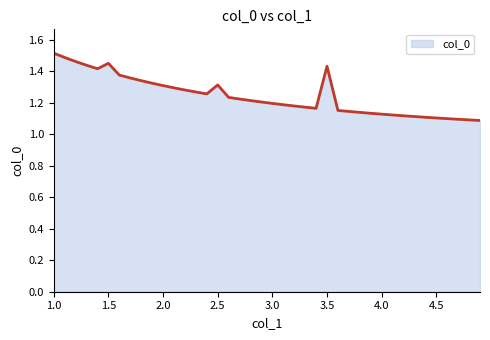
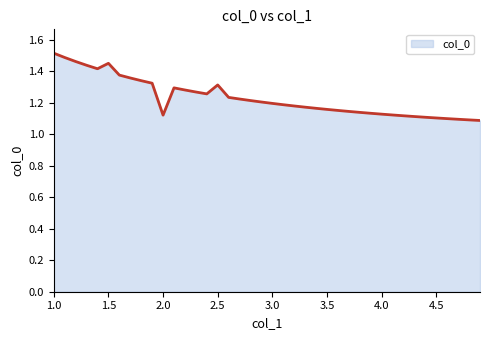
2.0: 1.31 -> 1.12
3.5: 1.43 -> 1.16
